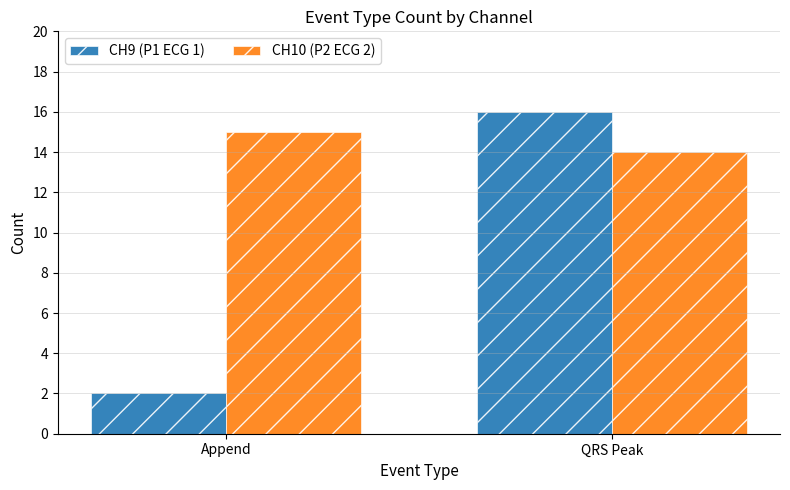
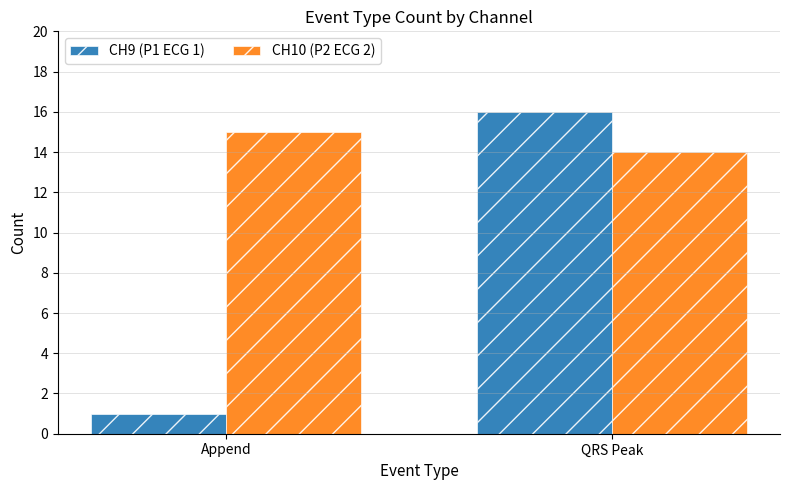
CH9 (P1 ECG 1), Append: 2 -> 1
